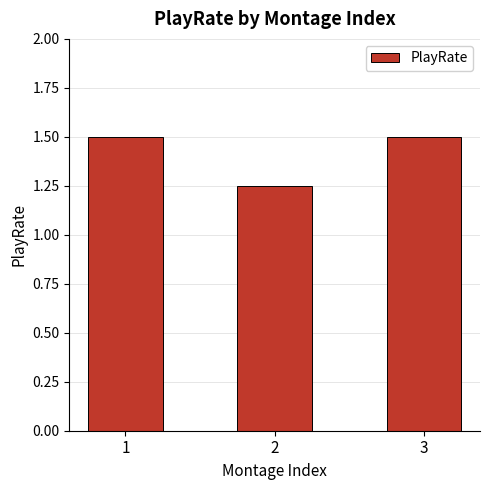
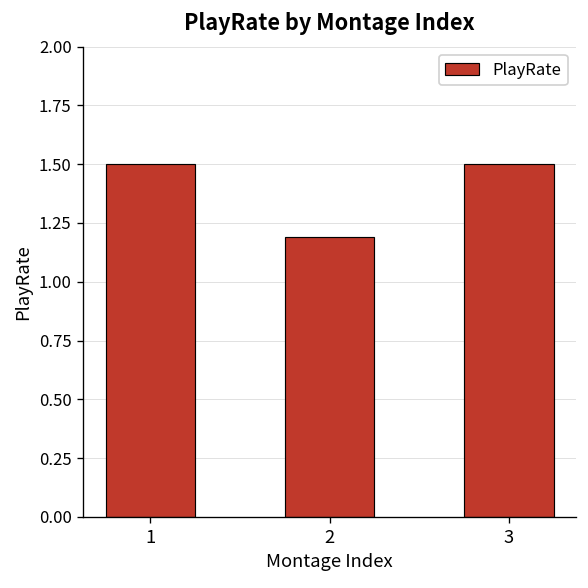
2: 1.25 -> 1.19
